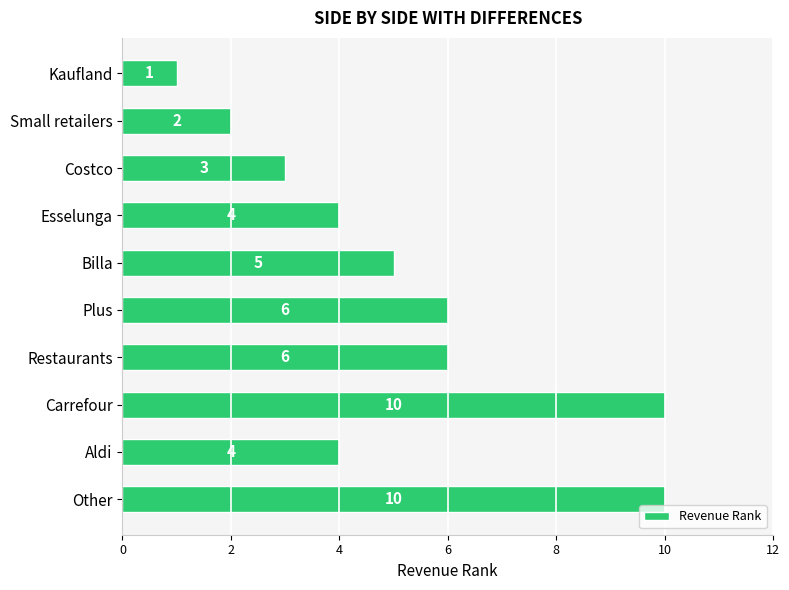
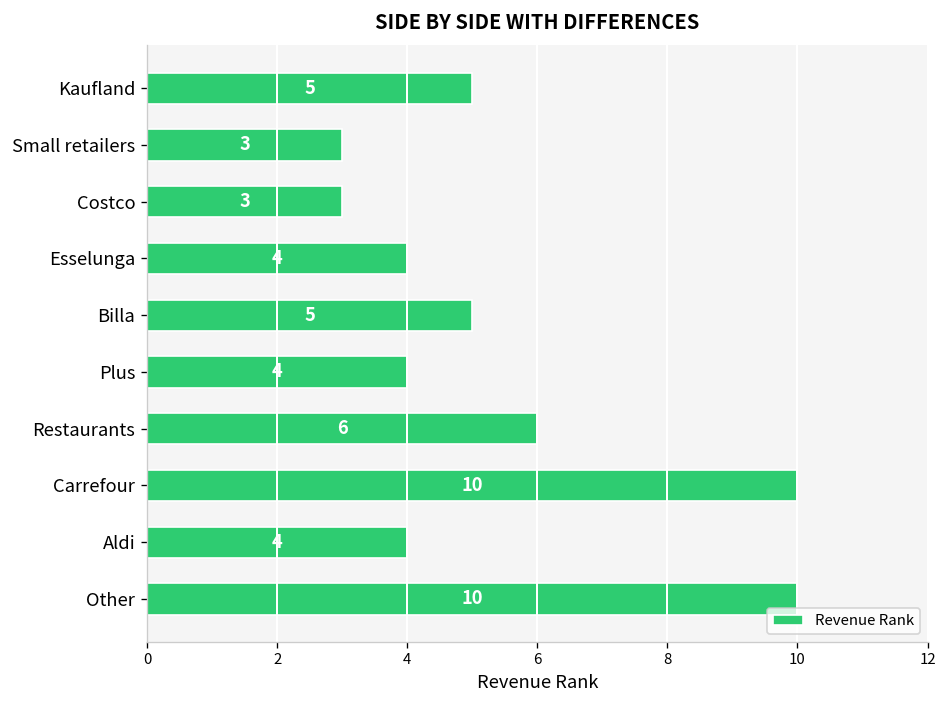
Kaufland: 1 -> 5
Small retailers: 2 -> 3
Plus: 6 -> 4
